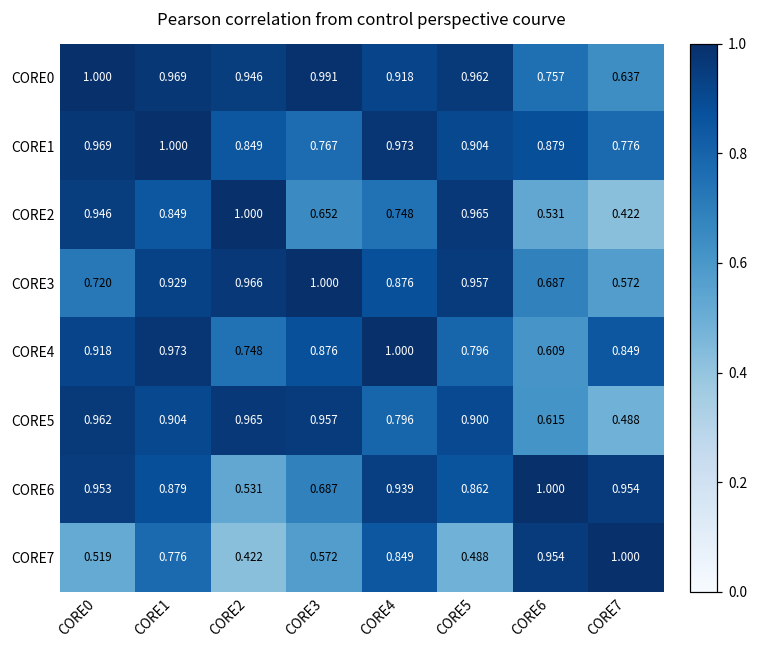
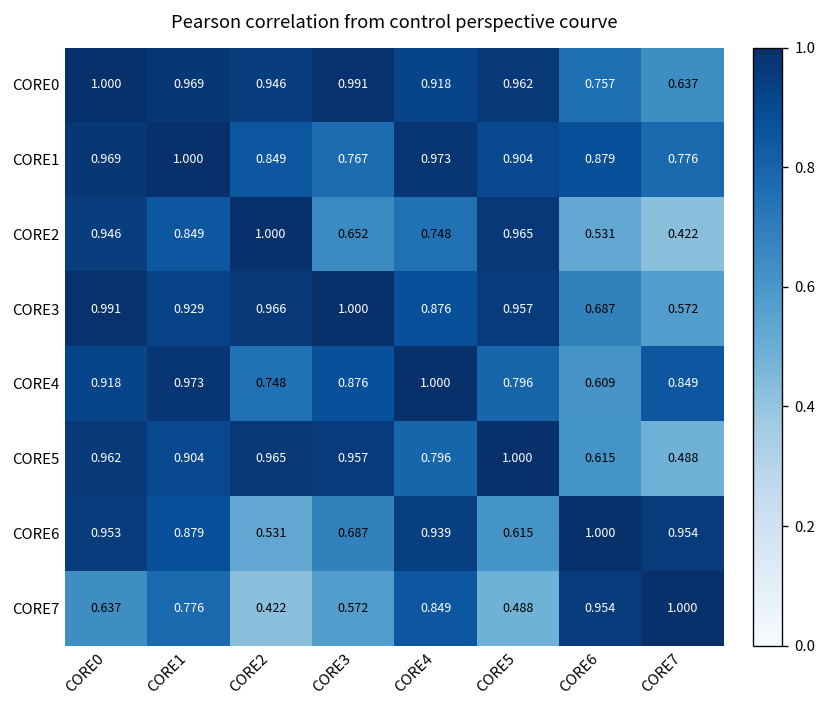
CORE3, CORE0: 0.720 -> 0.991
CORE5, CORE5: 0.900 -> 1.000
CORE6, CORE5: 0.862 -> 0.615
CORE7, CORE0: 0.519 -> 0.637
